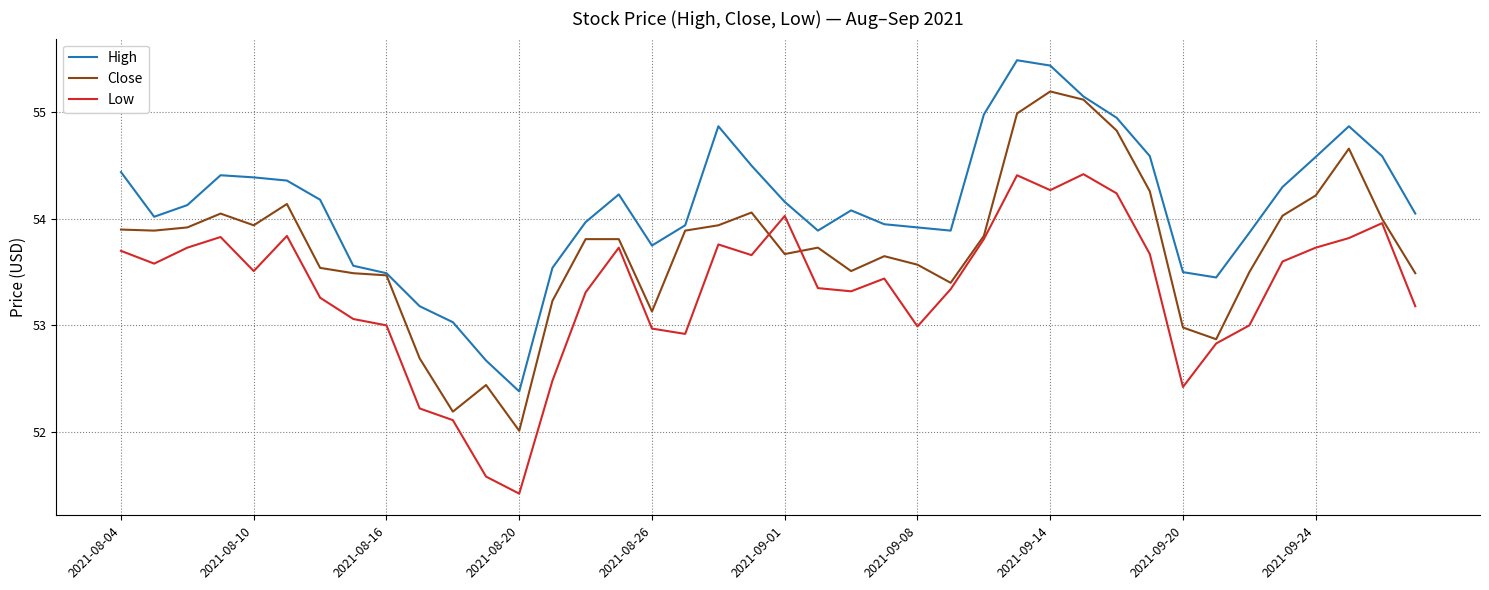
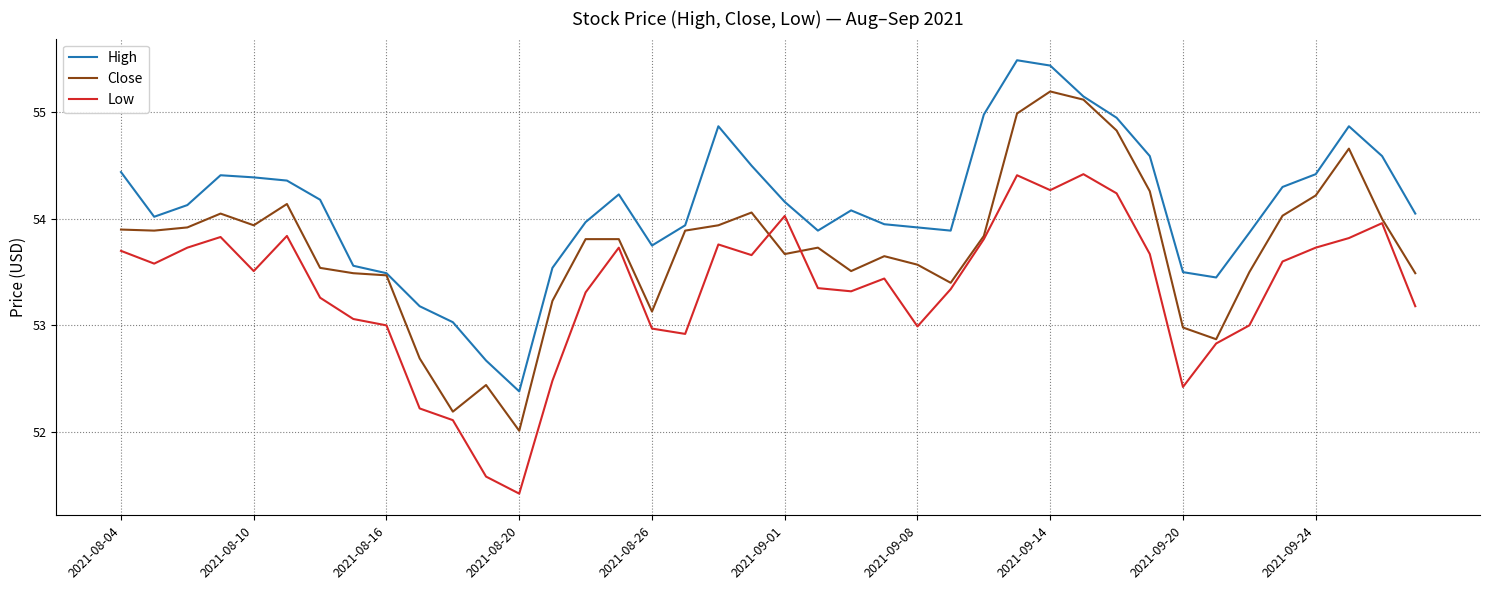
High, 2021-09-24: 54.58 -> 54.42
